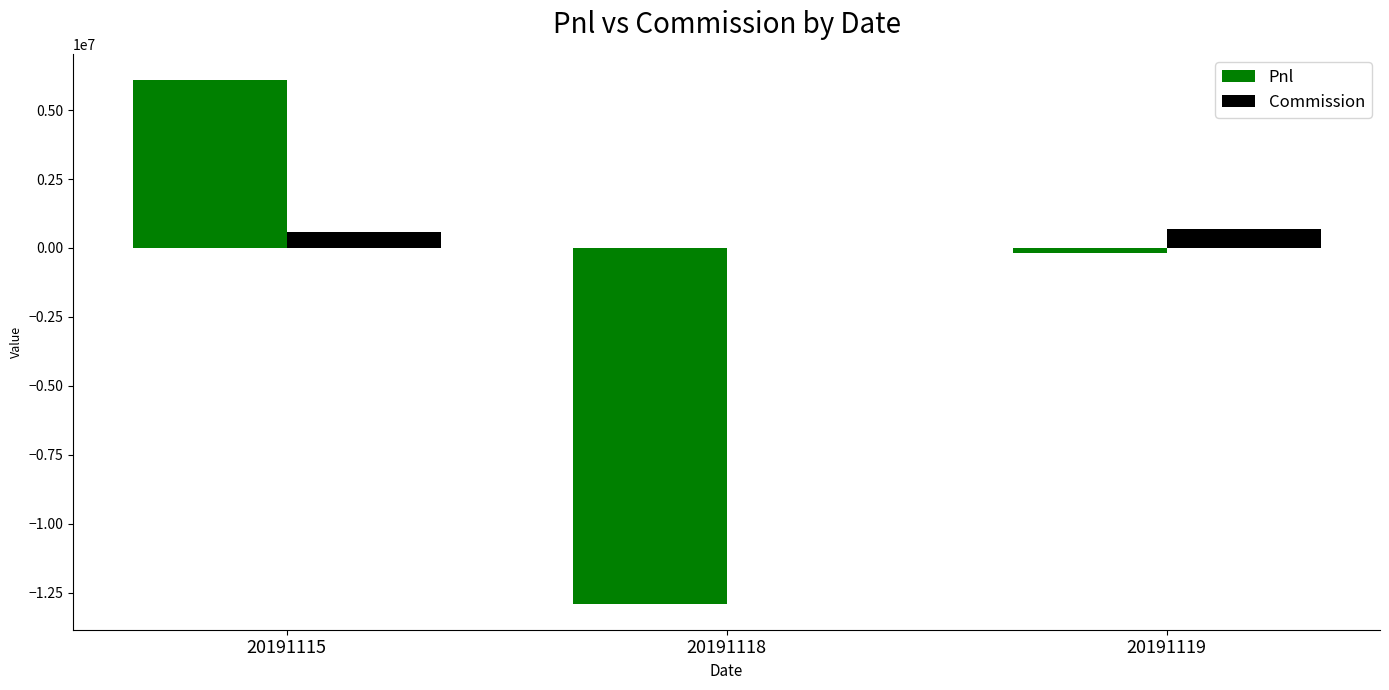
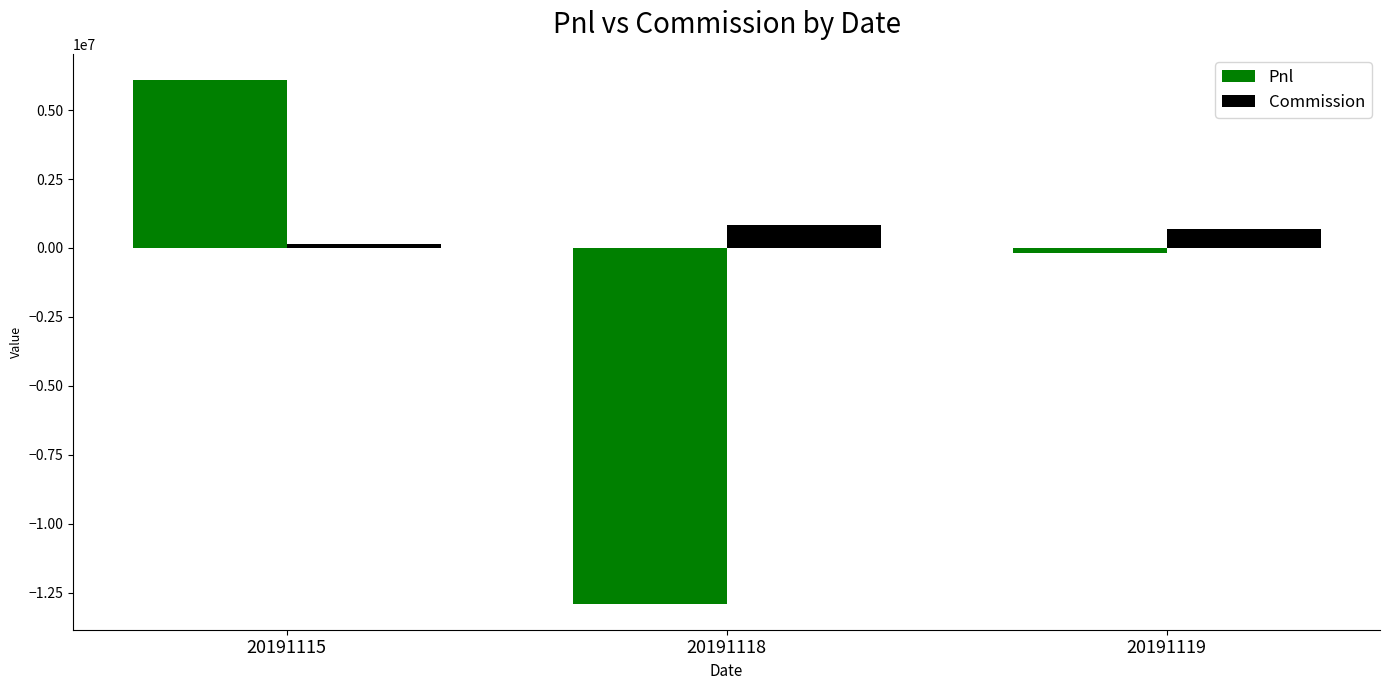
Commission, 20191115: 600000 -> 100000
Commission, 20191118: 0 -> 800000
